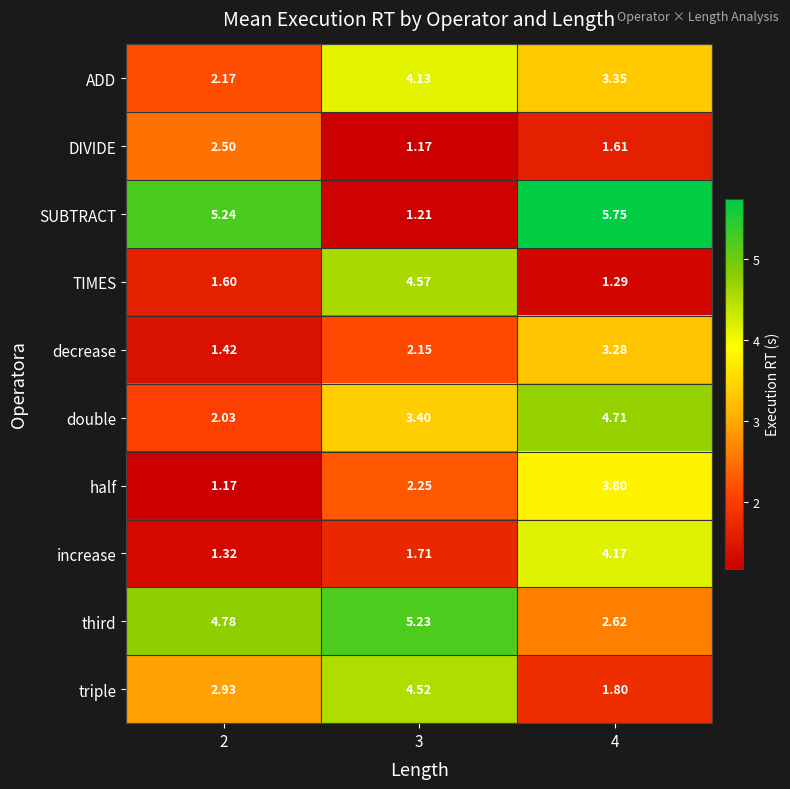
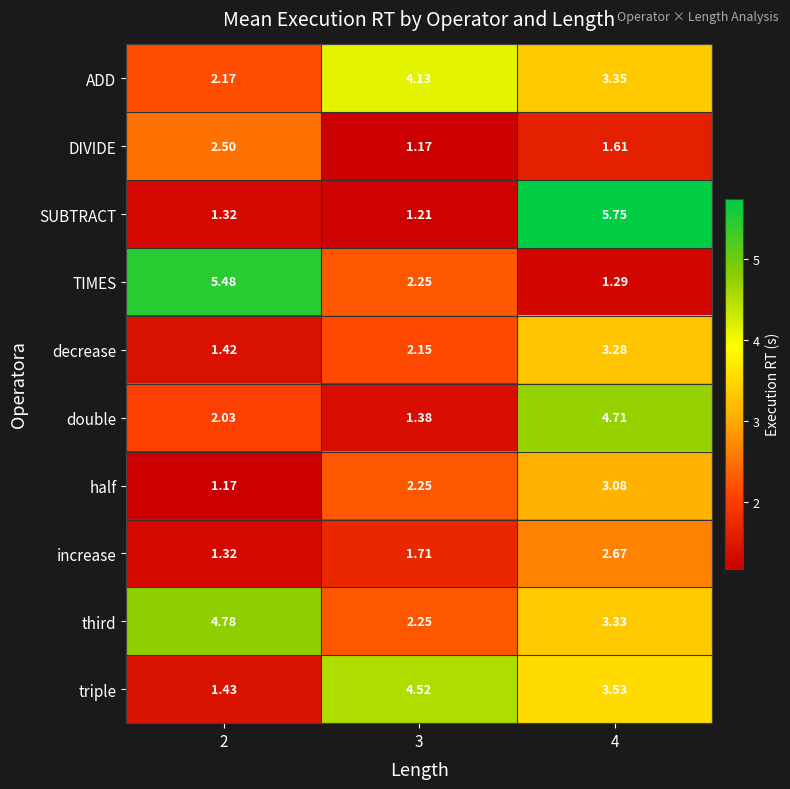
SUBTRACT, 2: 5.24 -> 1.32
TIMES, 2: 1.60 -> 5.48
TIMES, 3: 4.57 -> 2.25
double, 3: 3.40 -> 1.38
half, 4: 3.80 -> 3.08
increase, 4: 4.17 -> 2.67
third, 3: 5.23 -> 2.25
third, 4: 2.62 -> 3.33
triple, 2: 2.93 -> 1.43
triple, 4: 1.80 -> 3.53
